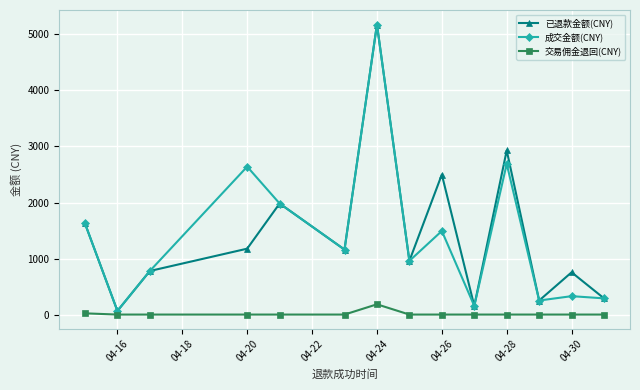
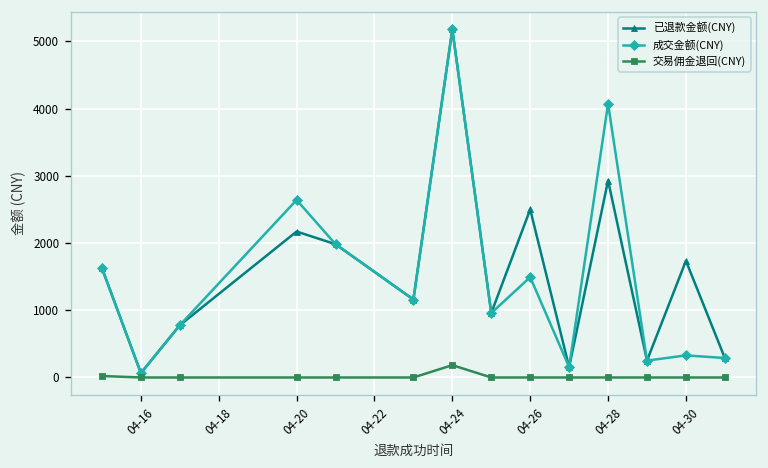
已退款金额(CNY), 04-20: 1200 -> 2200
成交金额(CNY), 04-28: 2700 -> 4100
已退款金额(CNY), 04-30: 800 -> 1700
